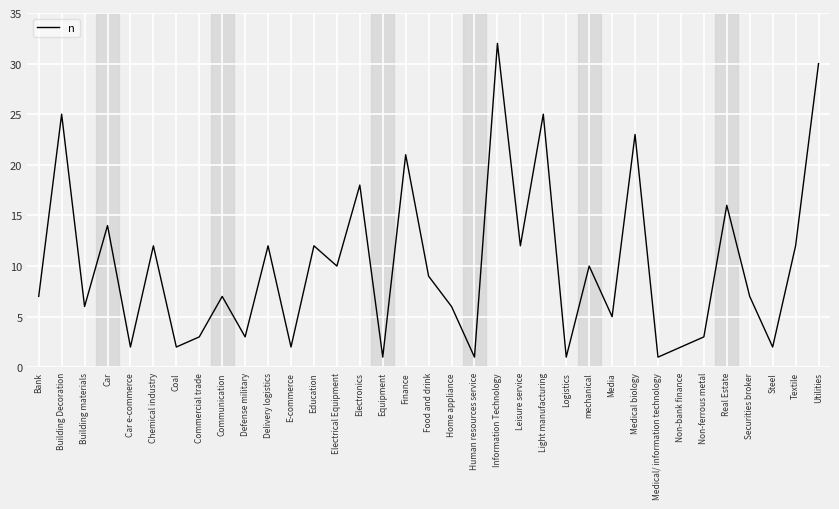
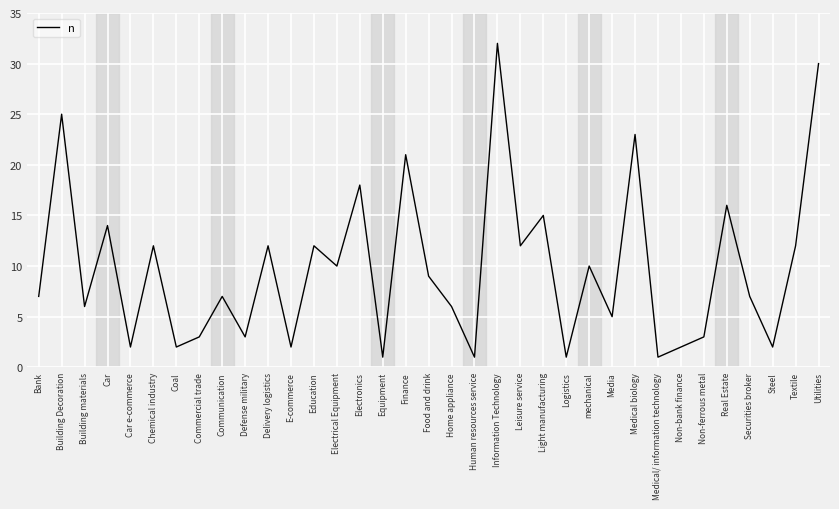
Light manufacturing: 25 -> 15
